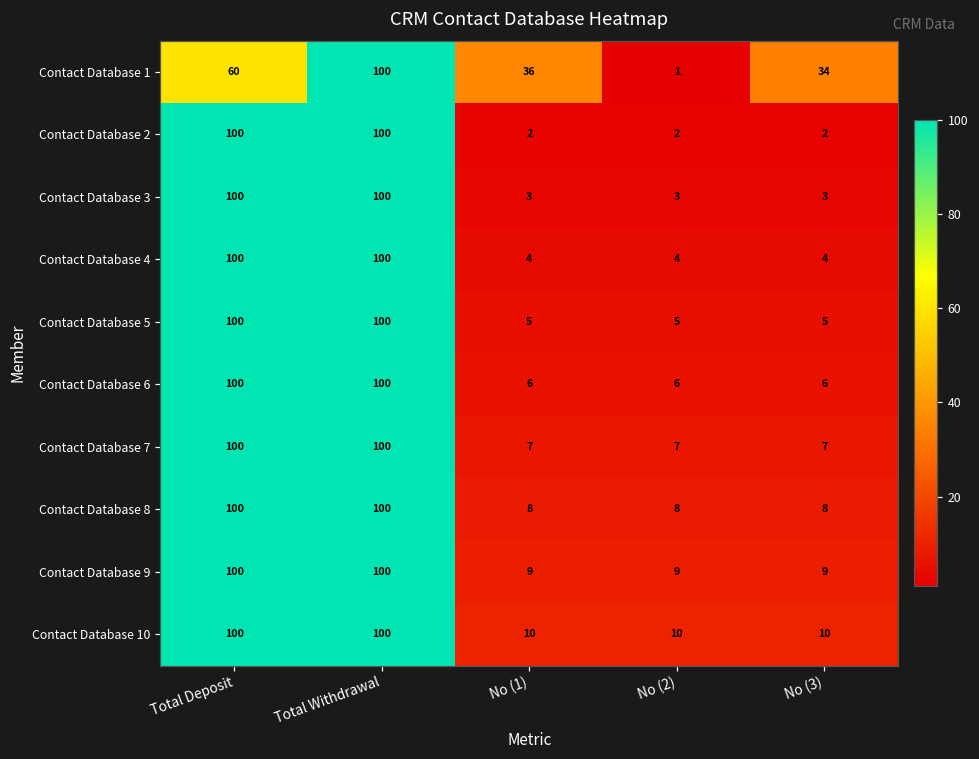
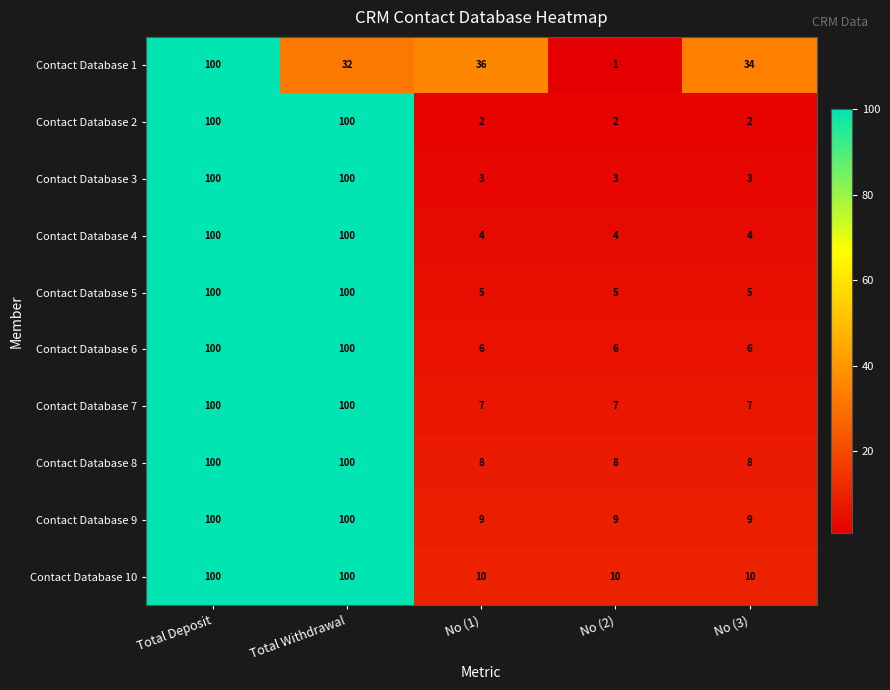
Contact Database 1, Total Deposit: 60 -> 100
Contact Database 1, Total Withdrawal: 100 -> 32
